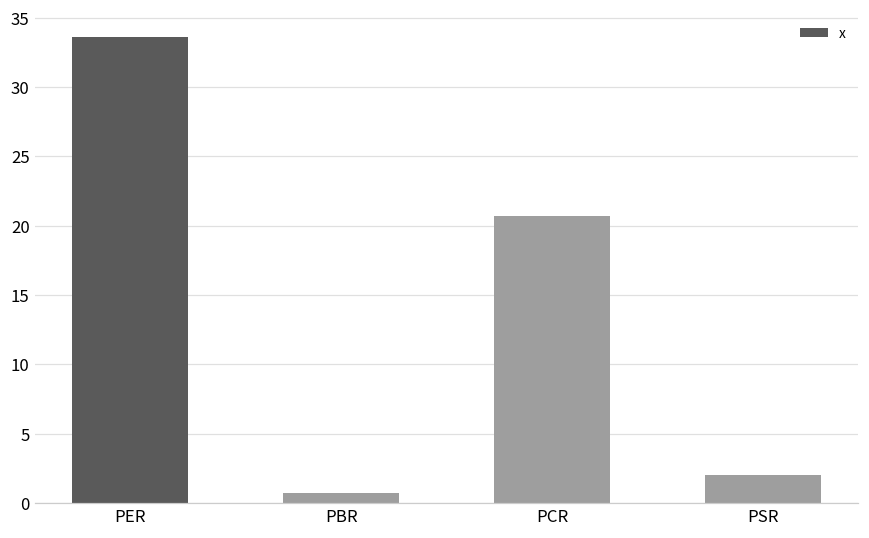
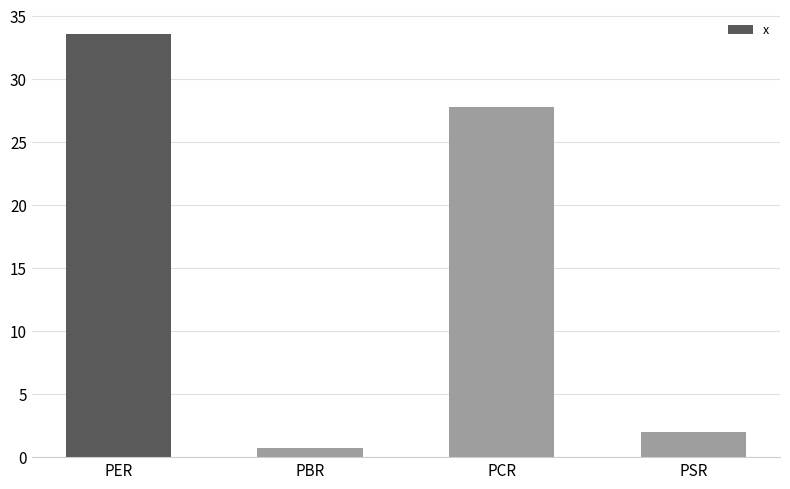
PCR: 20.7 -> 27.8
